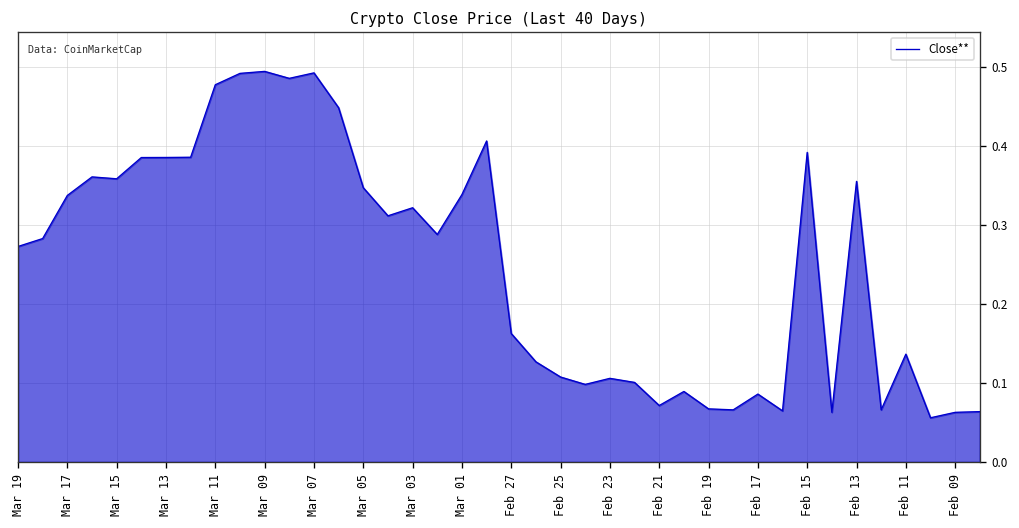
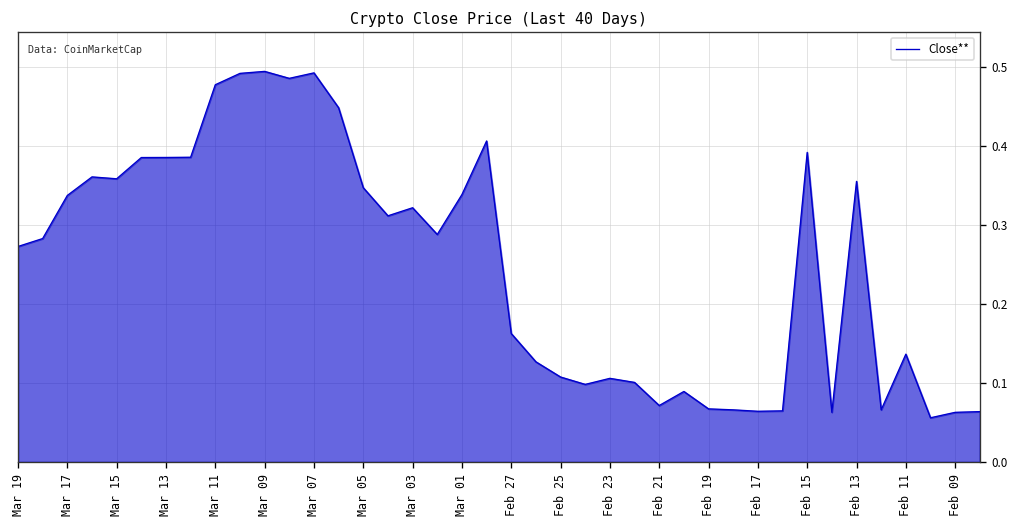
Feb 17: 0.09 -> 0.06
